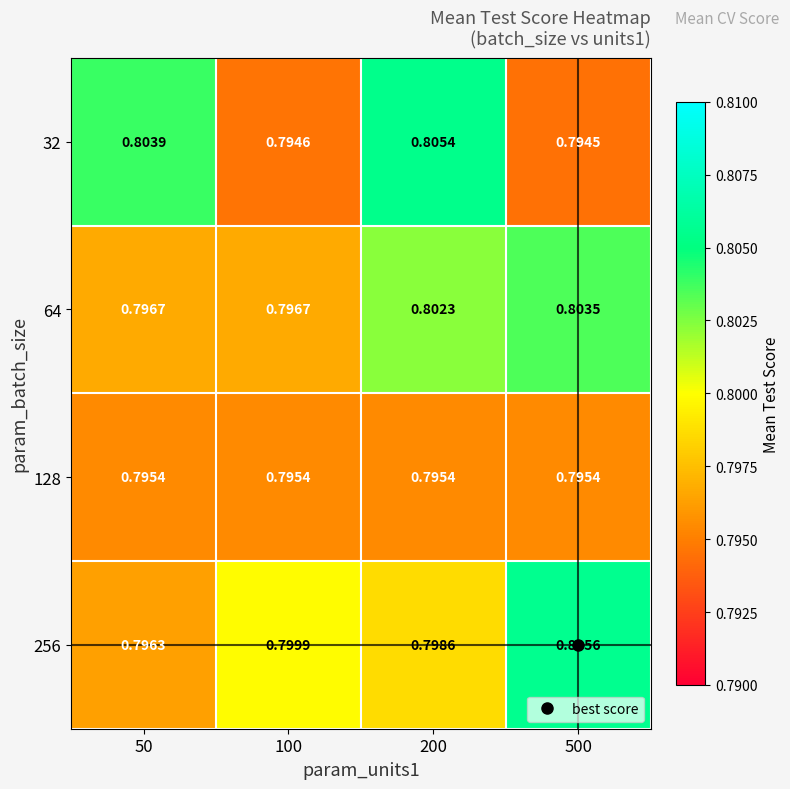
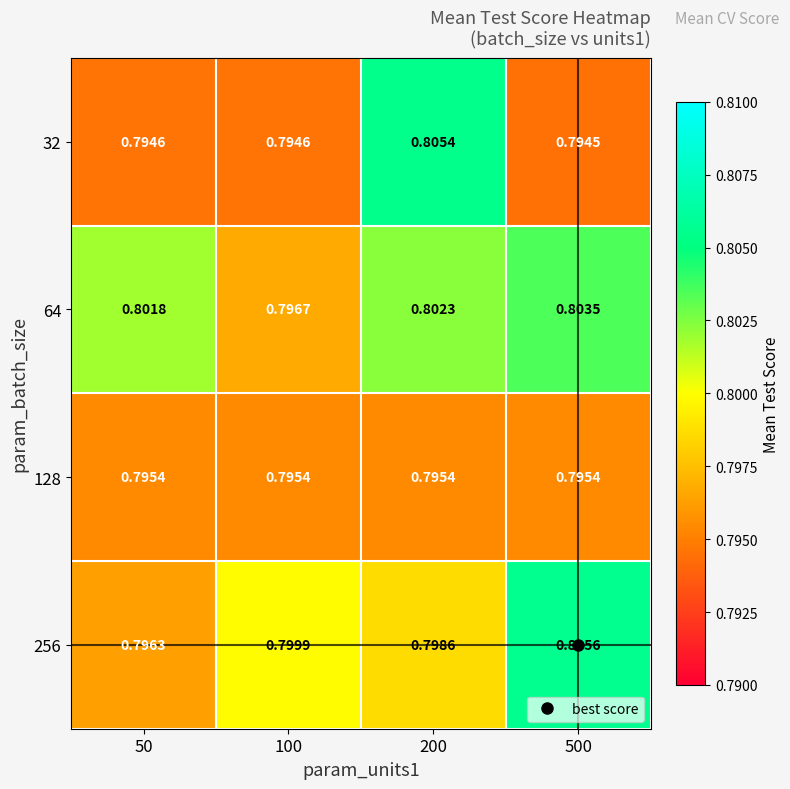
32, 50: 0.8039 -> 0.7946
64, 50: 0.7967 -> 0.8018
